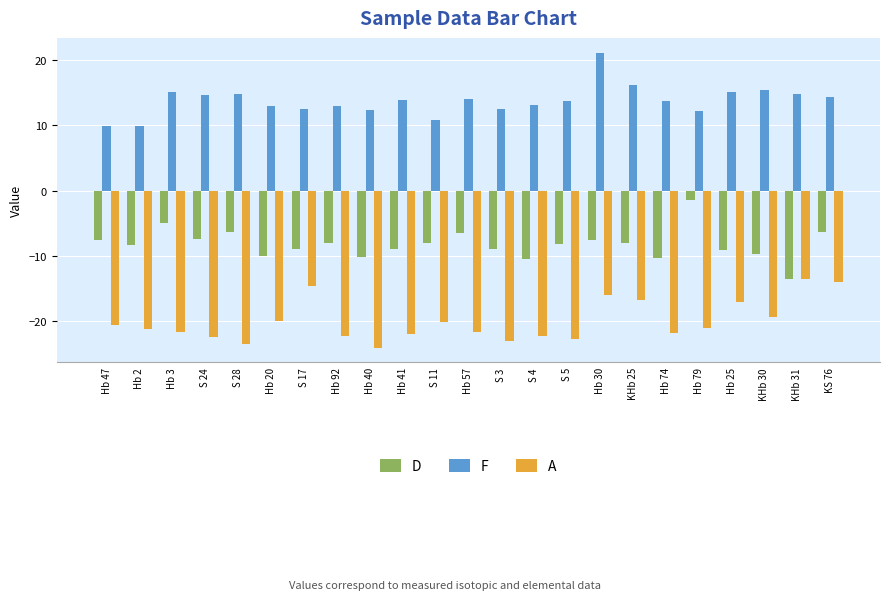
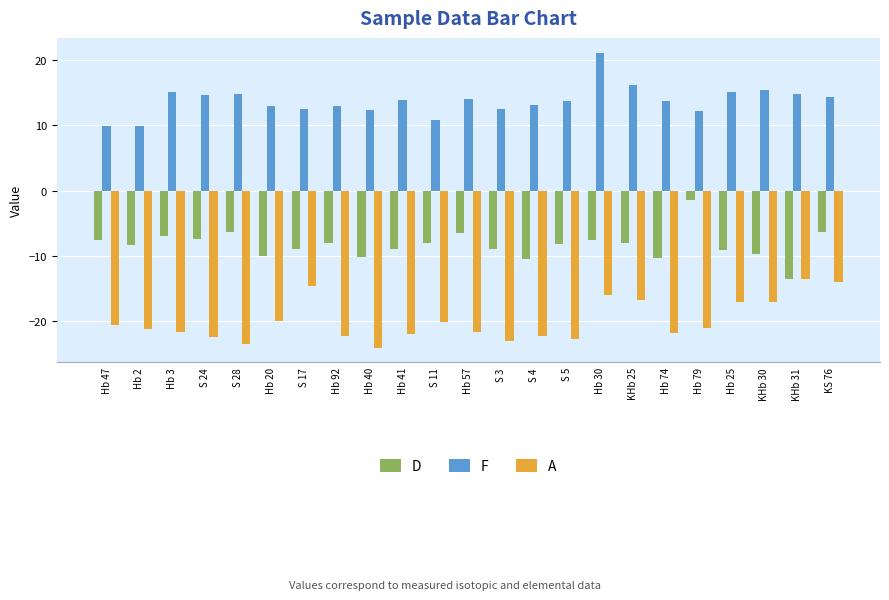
D, Hb 3: -5 -> -7
A, KHb 30: -19 -> -17
